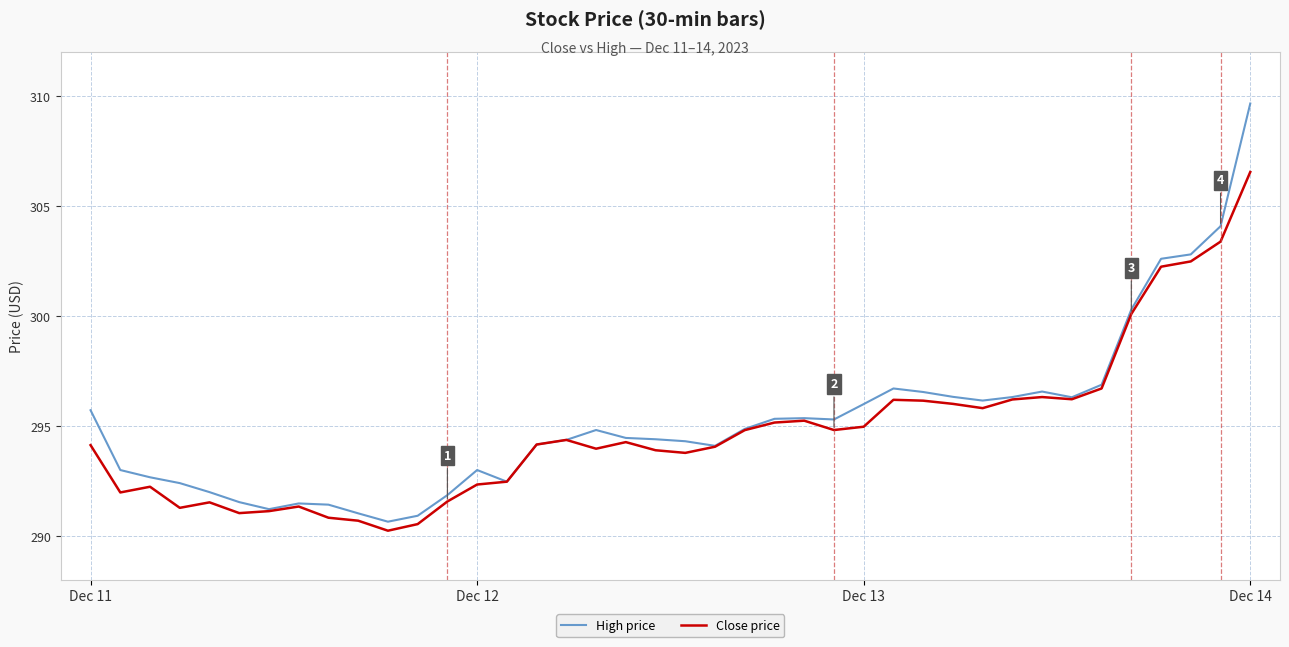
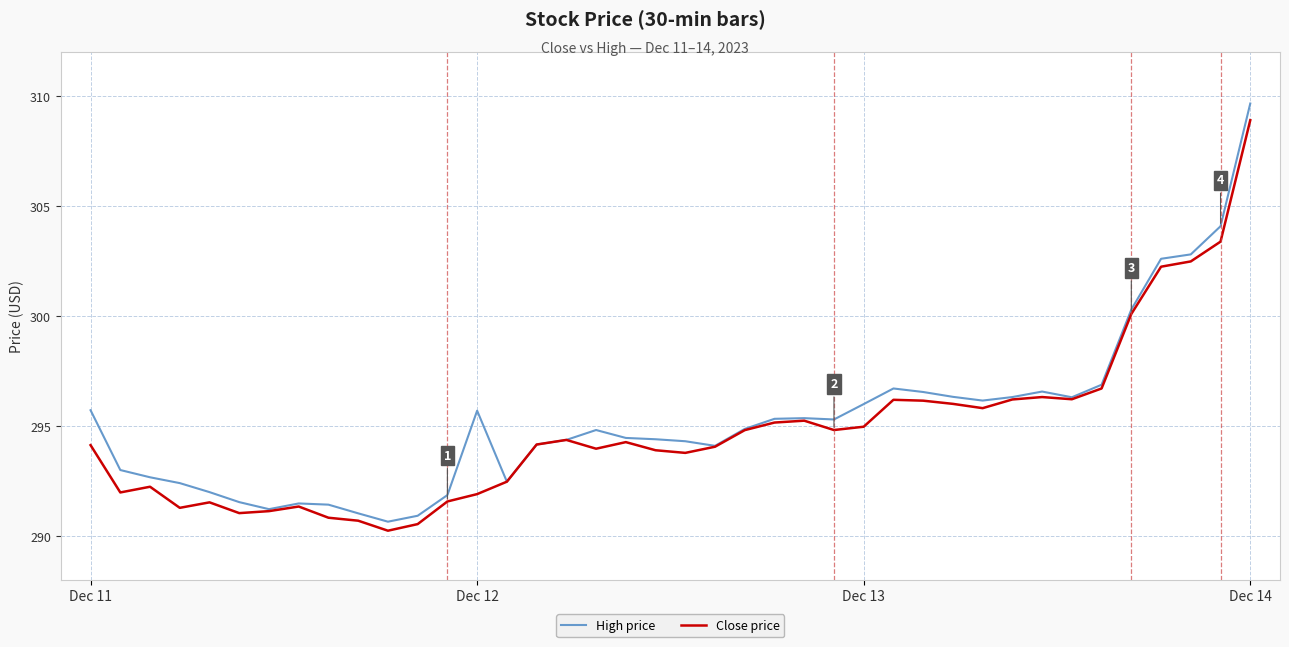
High price, Dec 12: 293.0 -> 295.7
Close price, Dec 12: 292.3 -> 291.9
Close price, Dec 14: 306.6 -> 308.9
